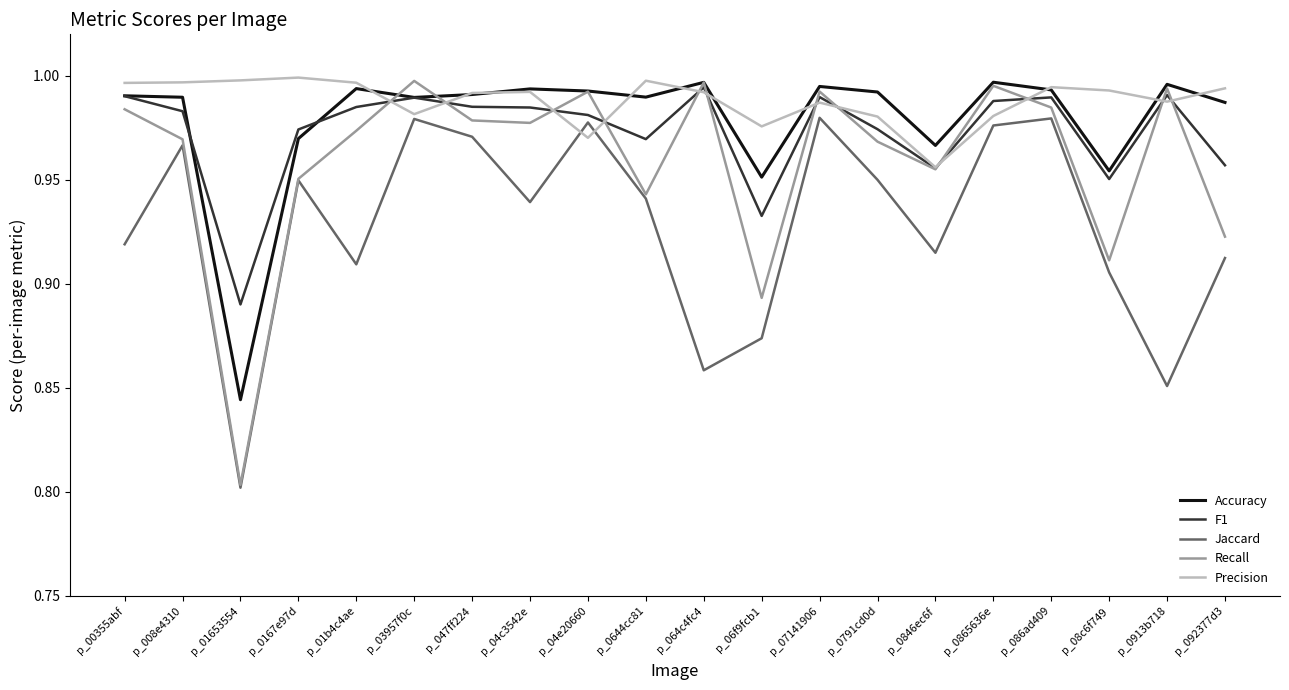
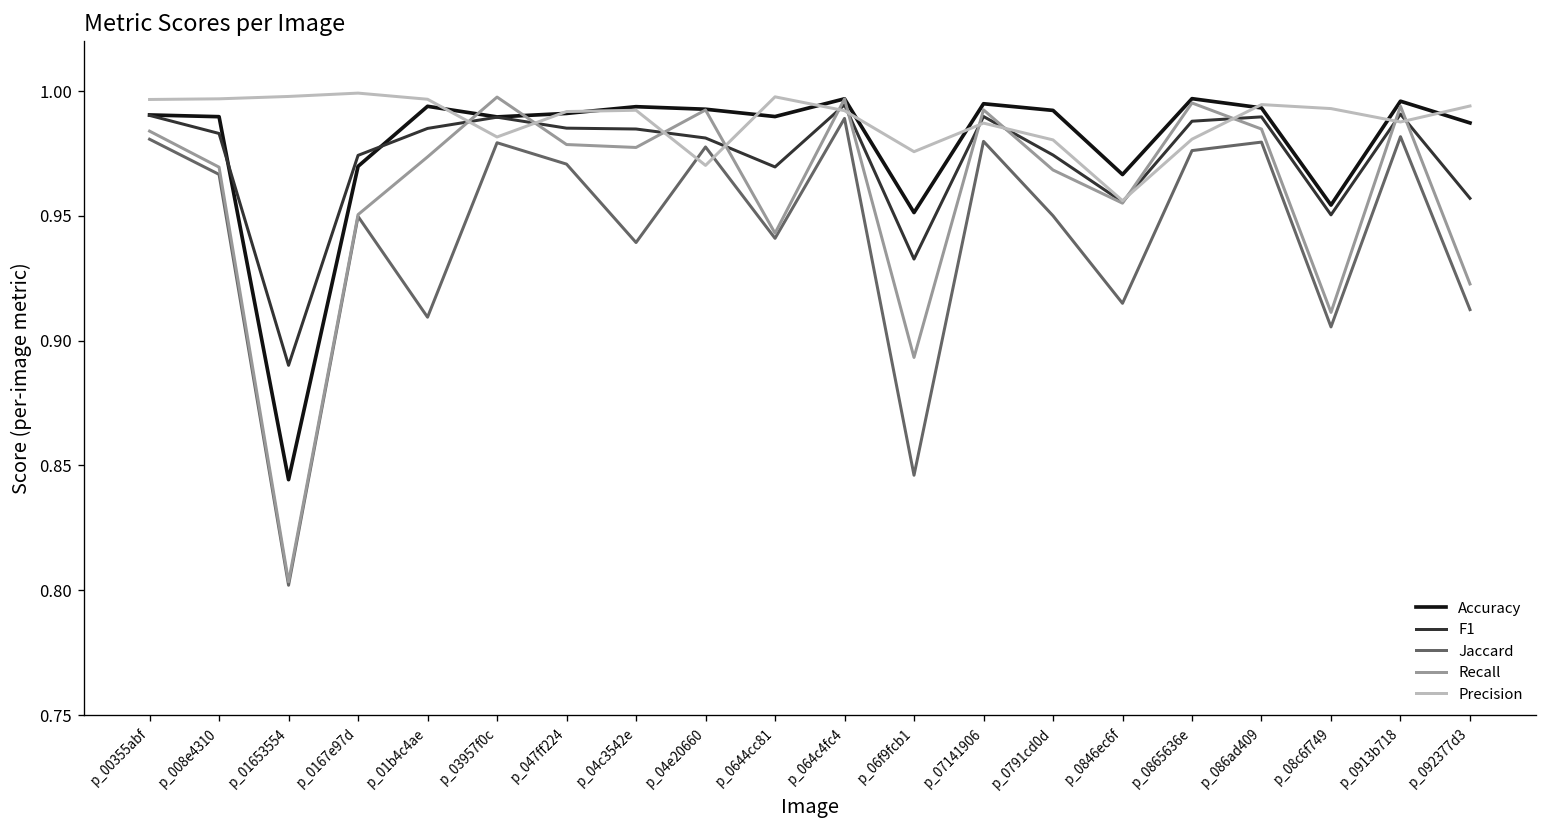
Jaccard, p_00355abf: 0.919 -> 0.981
Jaccard, p_064c4fc4: 0.858 -> 0.989
Jaccard, p_06f9fcb1: 0.874 -> 0.846
Jaccard, p_0913b718: 0.851 -> 0.982
